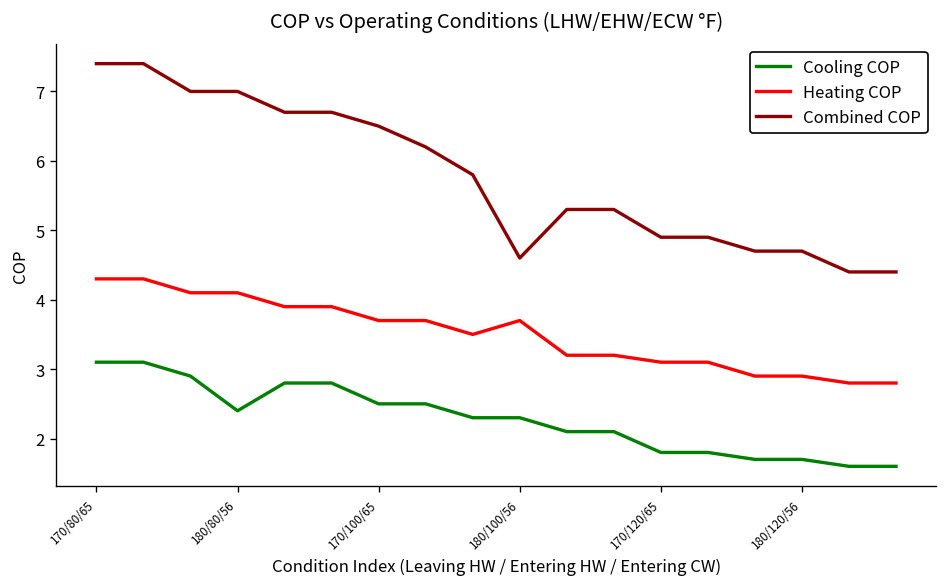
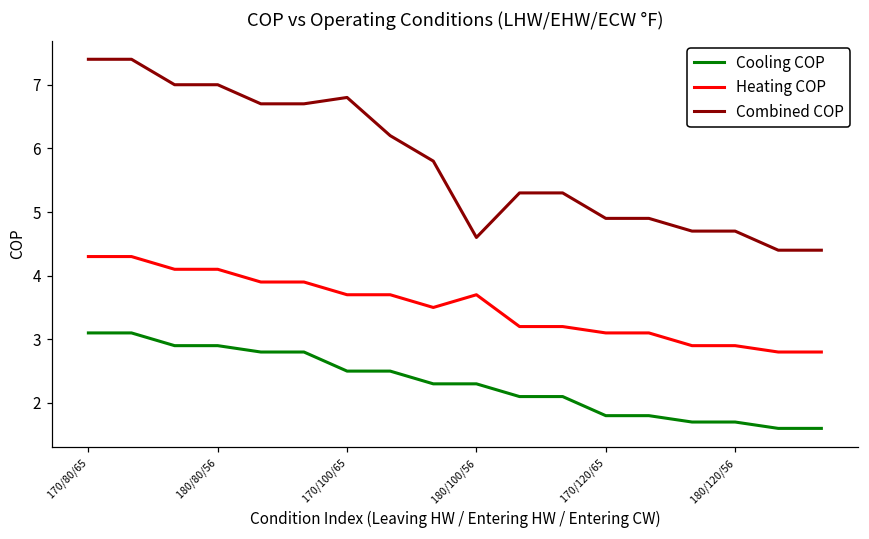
Cooling COP, 180/80/56: 2.4 -> 2.9
Combined COP, 170/100/65: 6.5 -> 6.8
